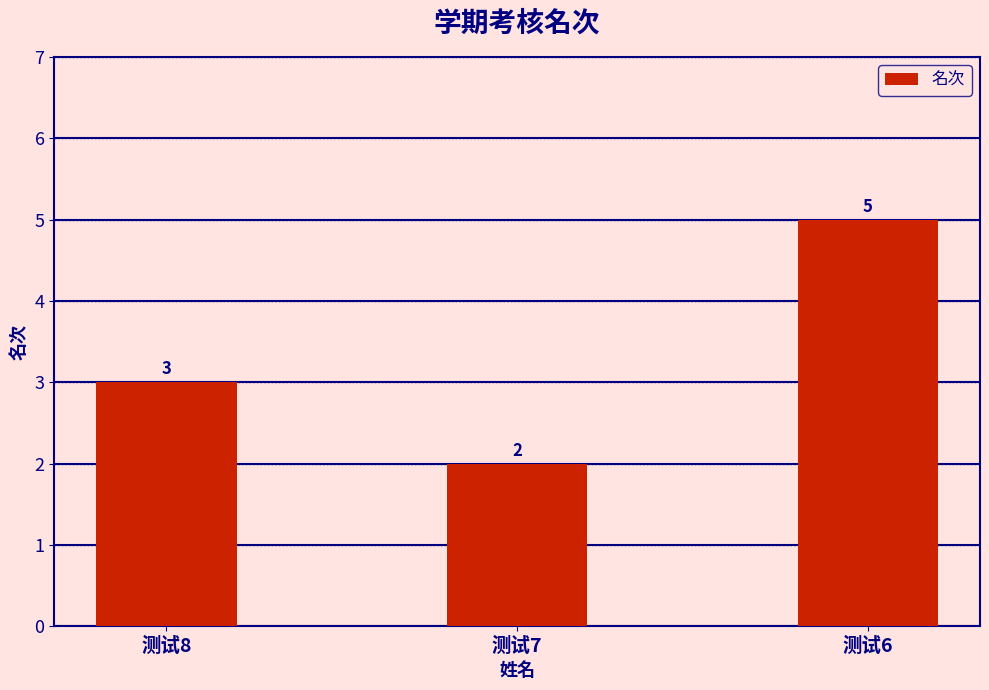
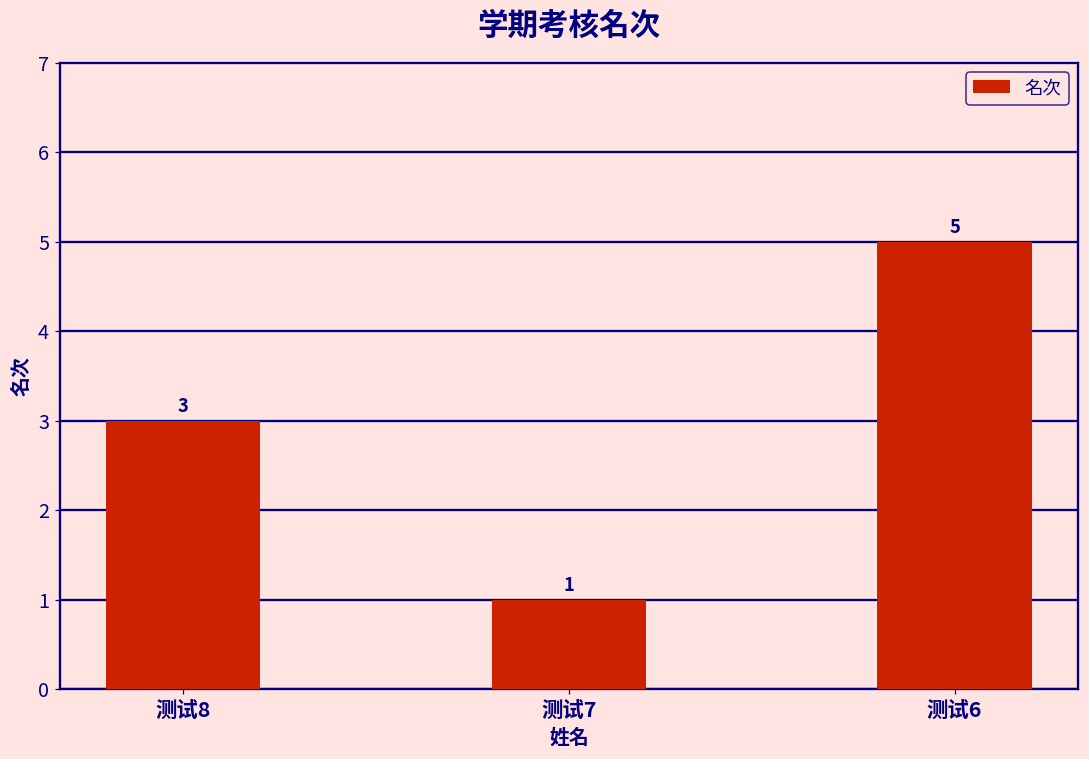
测试7: 2 -> 1
